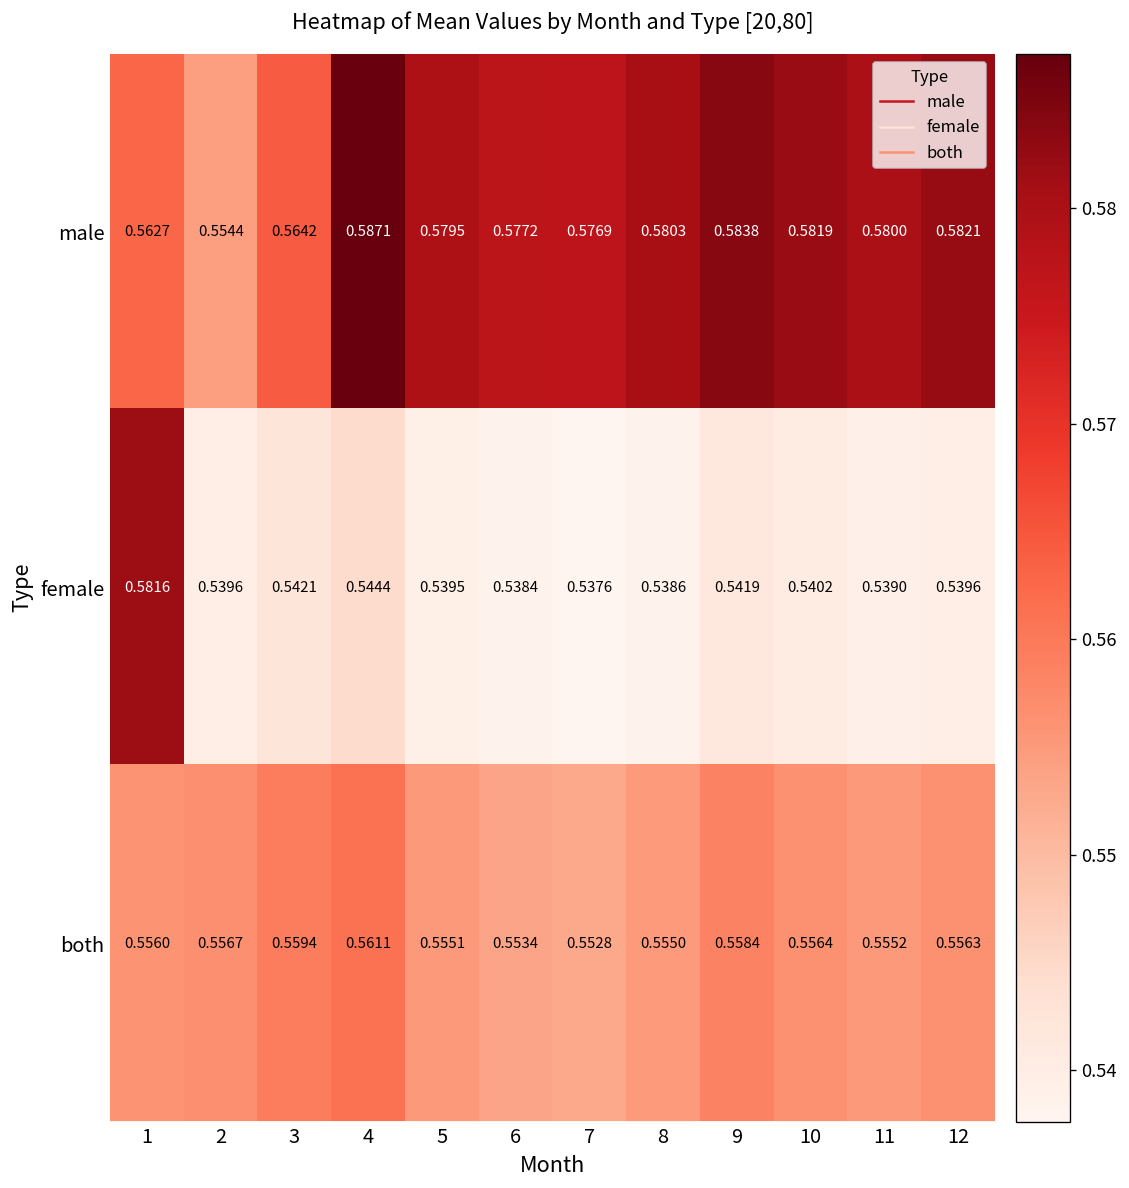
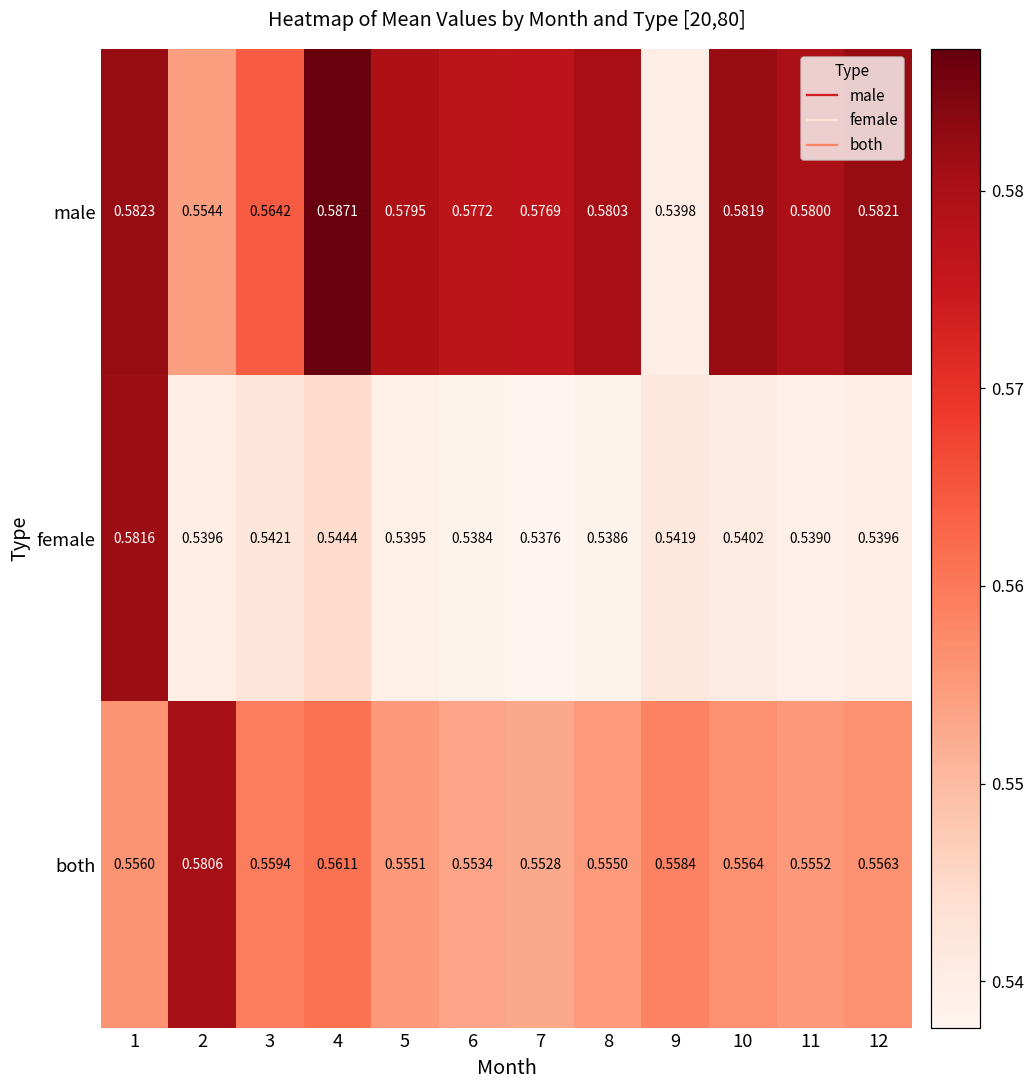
male, 1: 0.5627 -> 0.5823
male, 9: 0.5838 -> 0.5398
both, 2: 0.5567 -> 0.5806
